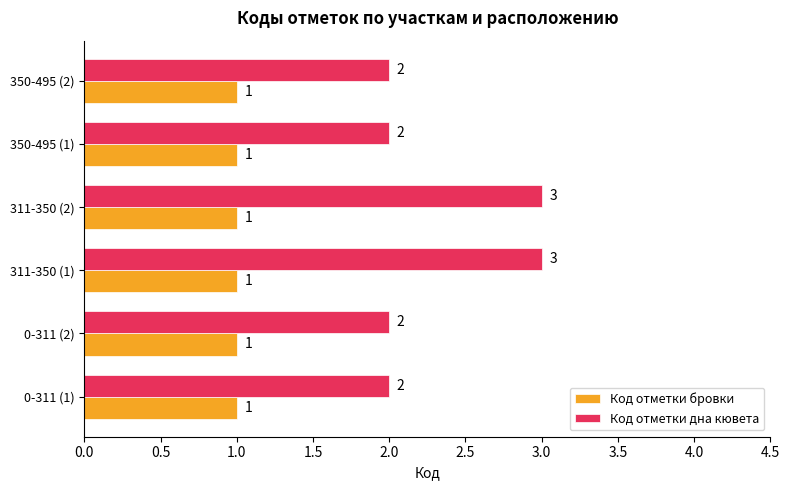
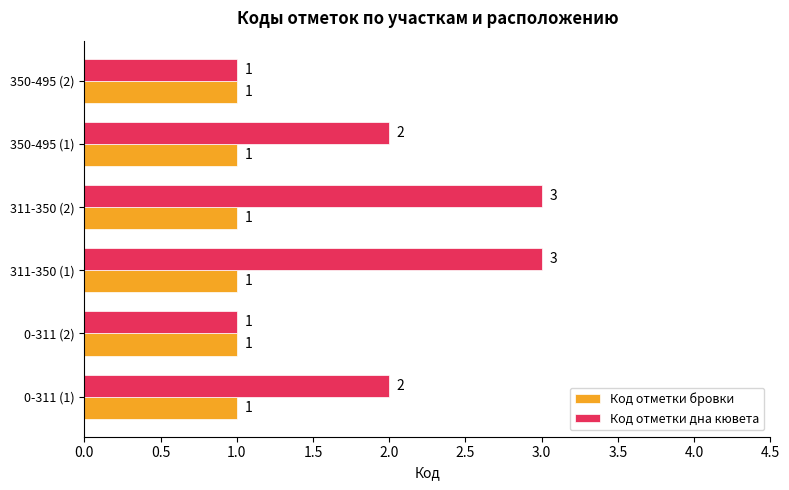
Код отметки дна кювета, 350-495 (2): 2 -> 1
Код отметки дна кювета, 0-311 (2): 2 -> 1
